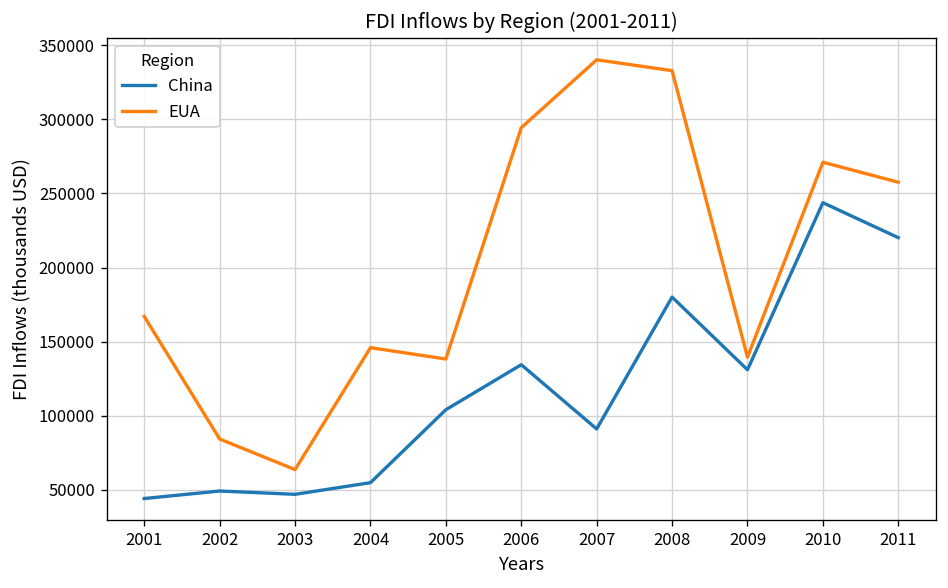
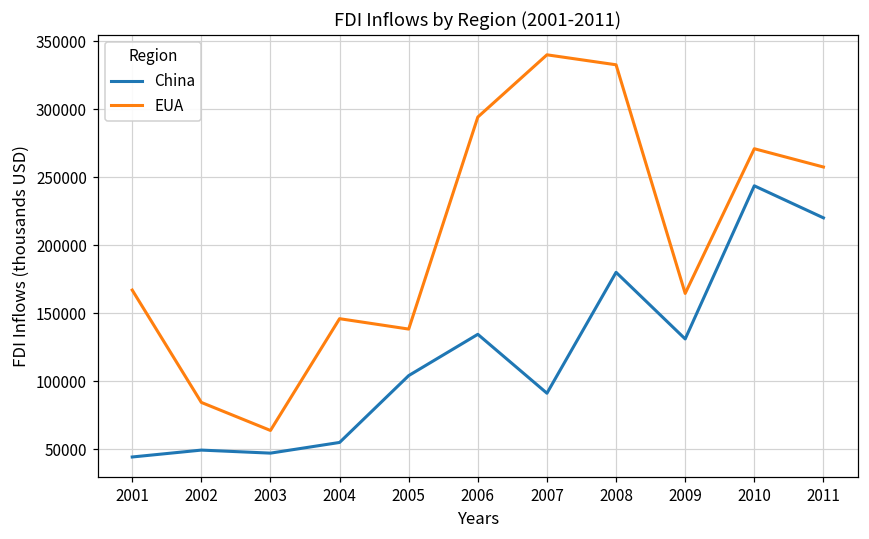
EUA, 2009: 140000 -> 165000
